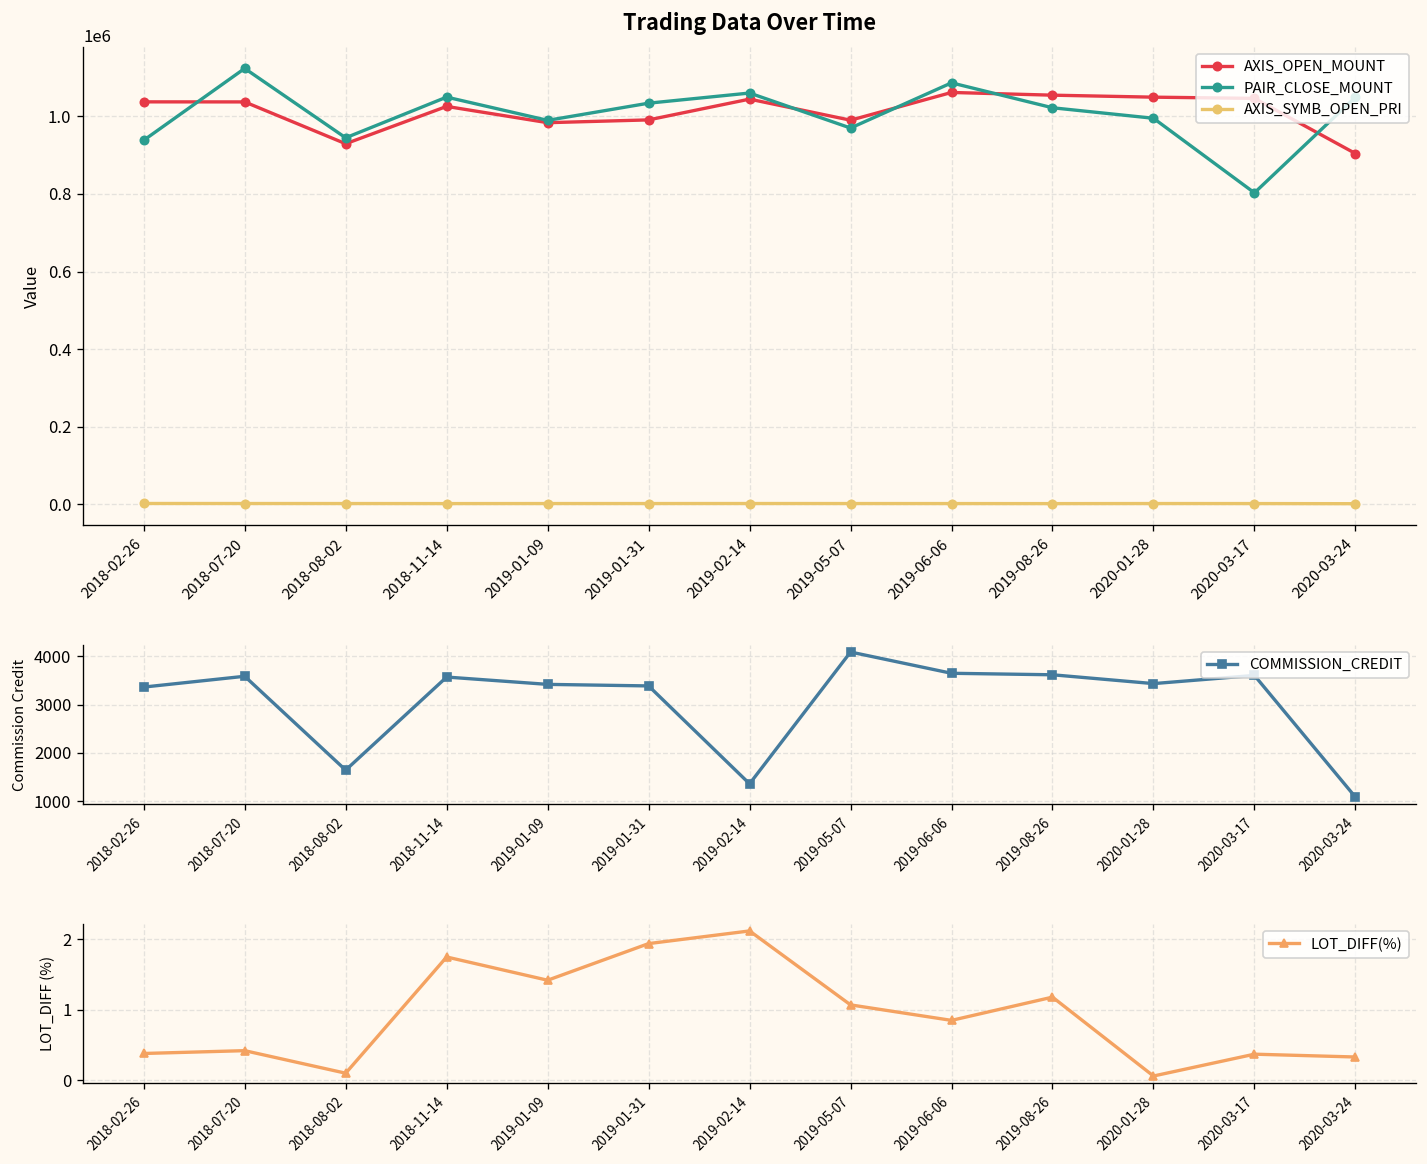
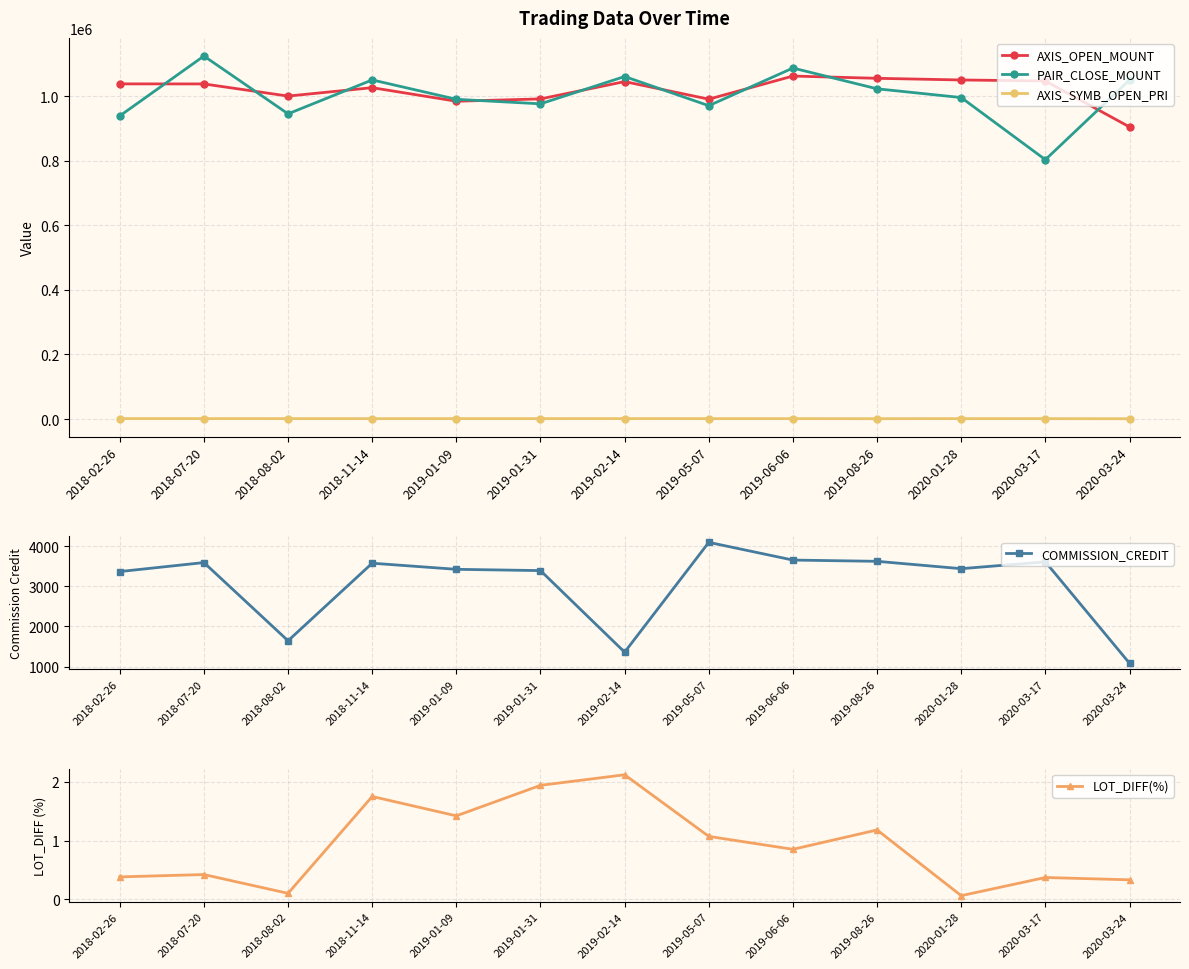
Trading Data Over Time, AXIS_OPEN_MOUNT, 2018-08-02: 930000 -> 1000000
Trading Data Over Time, PAIR_CLOSE_MOUNT, 2019-01-31: 1030000 -> 980000
